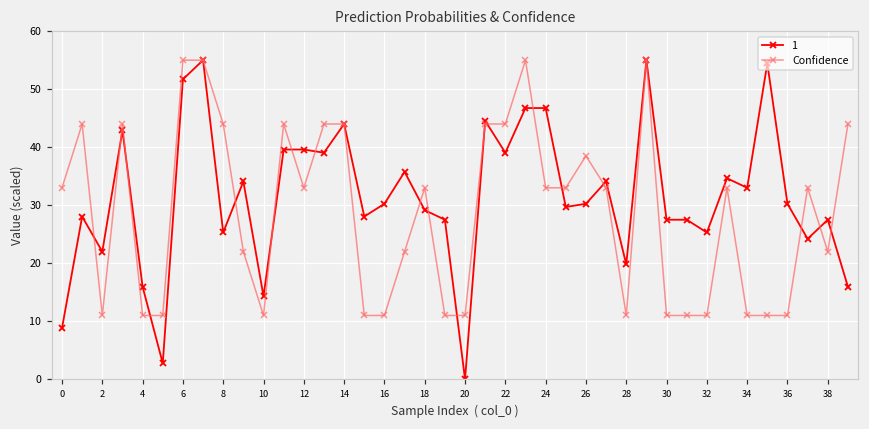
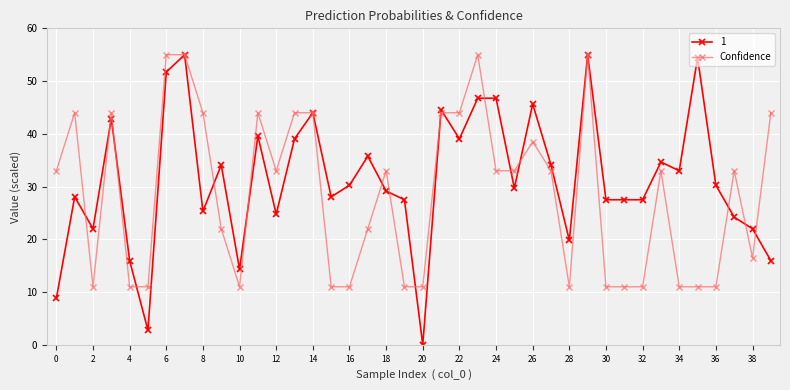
1, 12: 40 -> 25
1, 26: 30 -> 46
1, 32: 25 -> 28
1, 38: 28 -> 22
Confidence, 38: 22 -> 17
